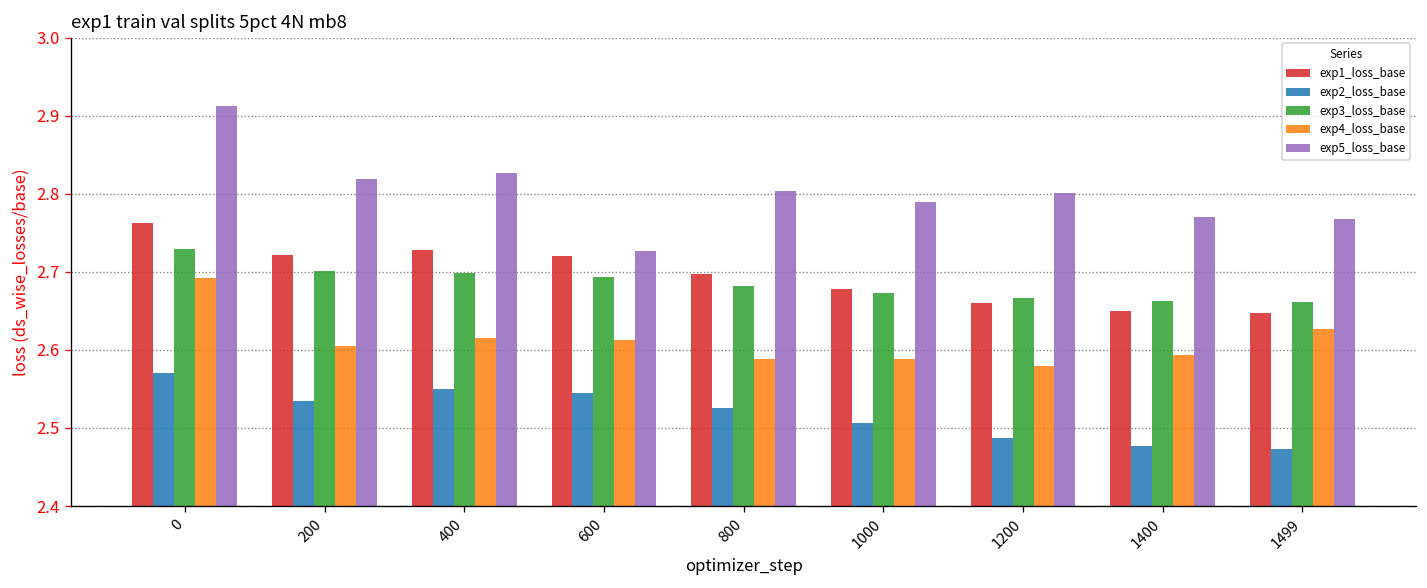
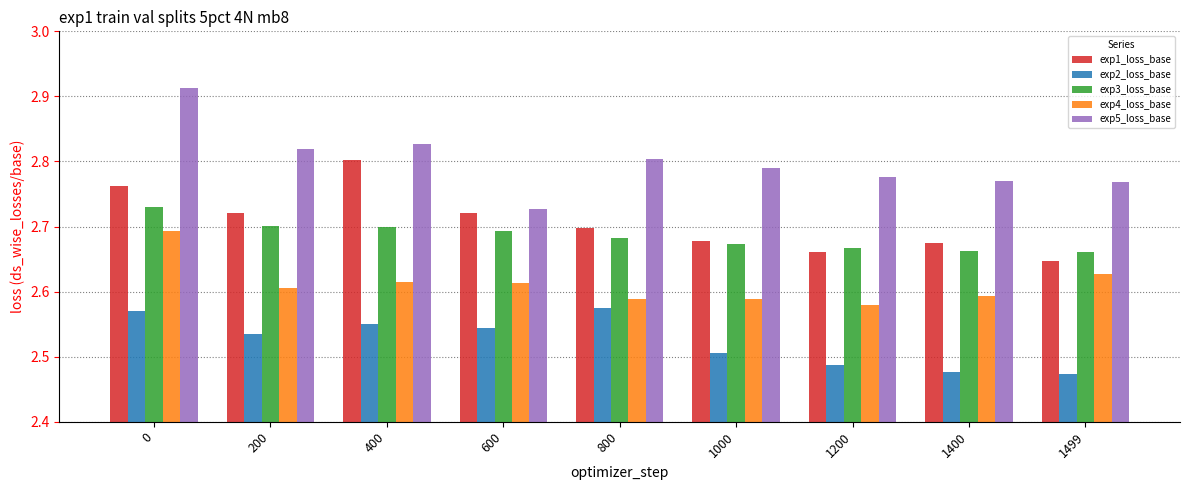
exp1_loss_base, 400: 2.73 -> 2.80
exp2_loss_base, 800: 2.53 -> 2.57
exp5_loss_base, 1200: 2.80 -> 2.78
exp1_loss_base, 1400: 2.65 -> 2.67
